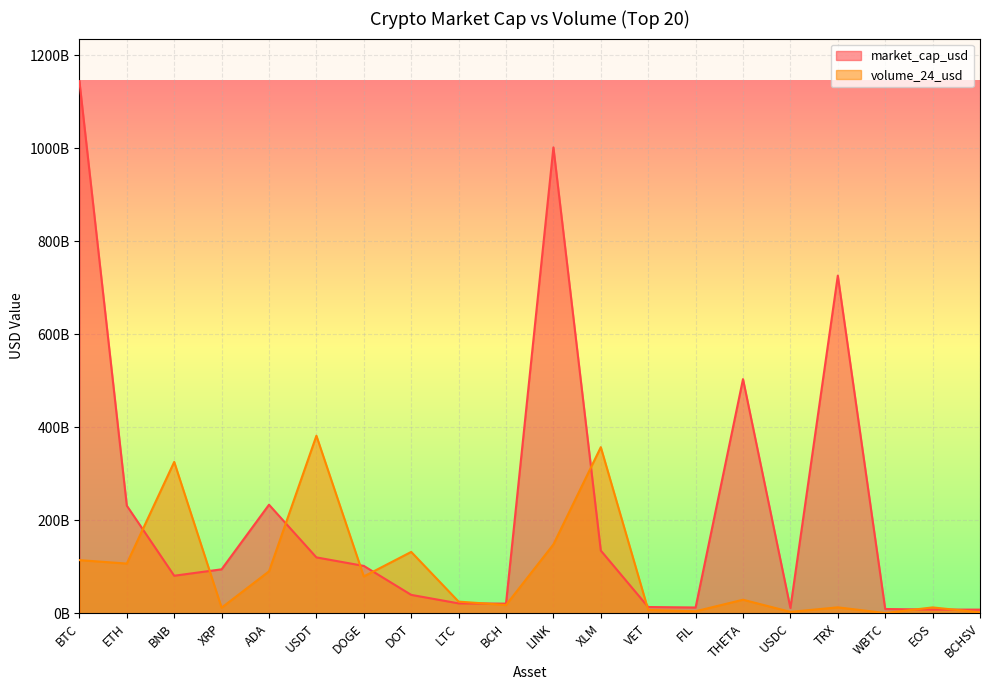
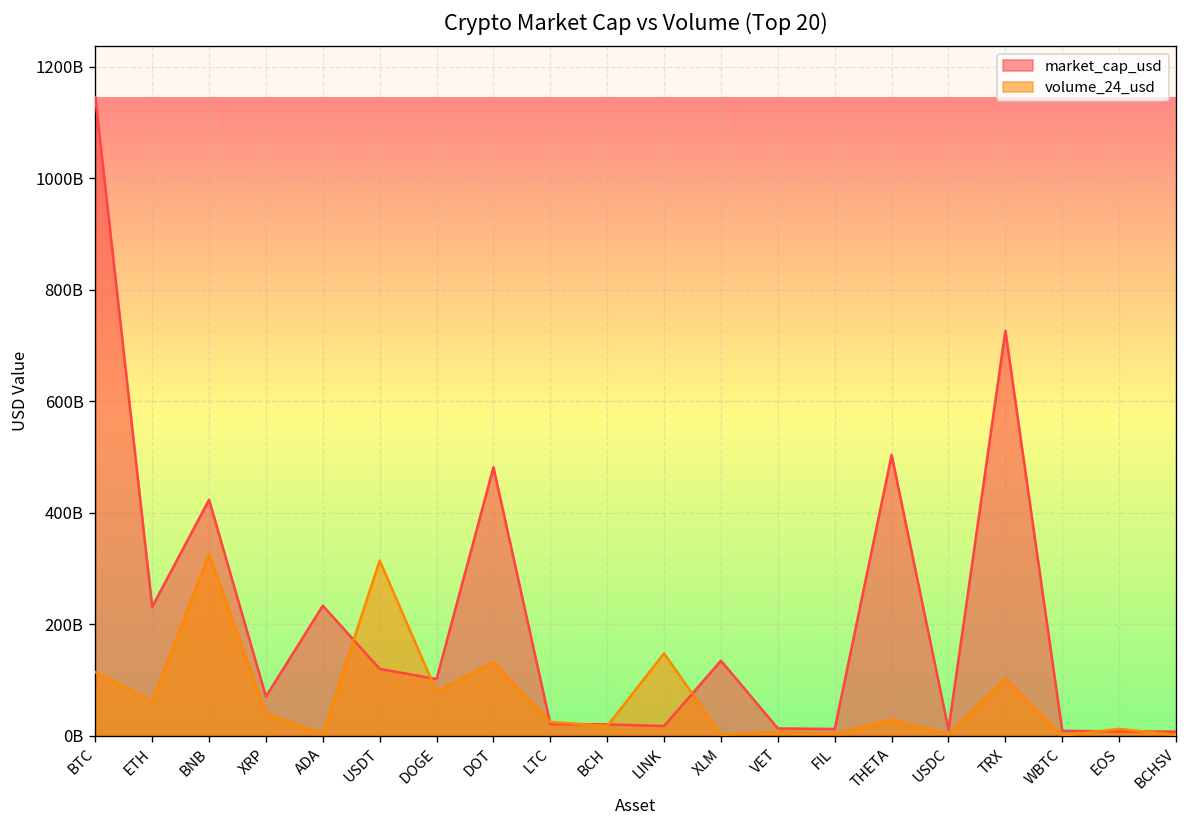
volume_24_usd, ETH: 110000000000 -> 60000000000
market_cap_usd, BNB: 80000000000 -> 420000000000
market_cap_usd, XRP: 90000000000 -> 70000000000
volume_24_usd, XRP: 10000000000 -> 40000000000
volume_24_usd, ADA: 90000000000 -> 0
volume_24_usd, USDT: 380000000000 -> 310000000000
market_cap_usd, DOT: 40000000000 -> 480000000000
market_cap_usd, LINK: 1000000000000 -> 20000000000
volume_24_usd, XLM: 360000000000 -> 0
volume_24_usd, TRX: 10000000000 -> 100000000000
